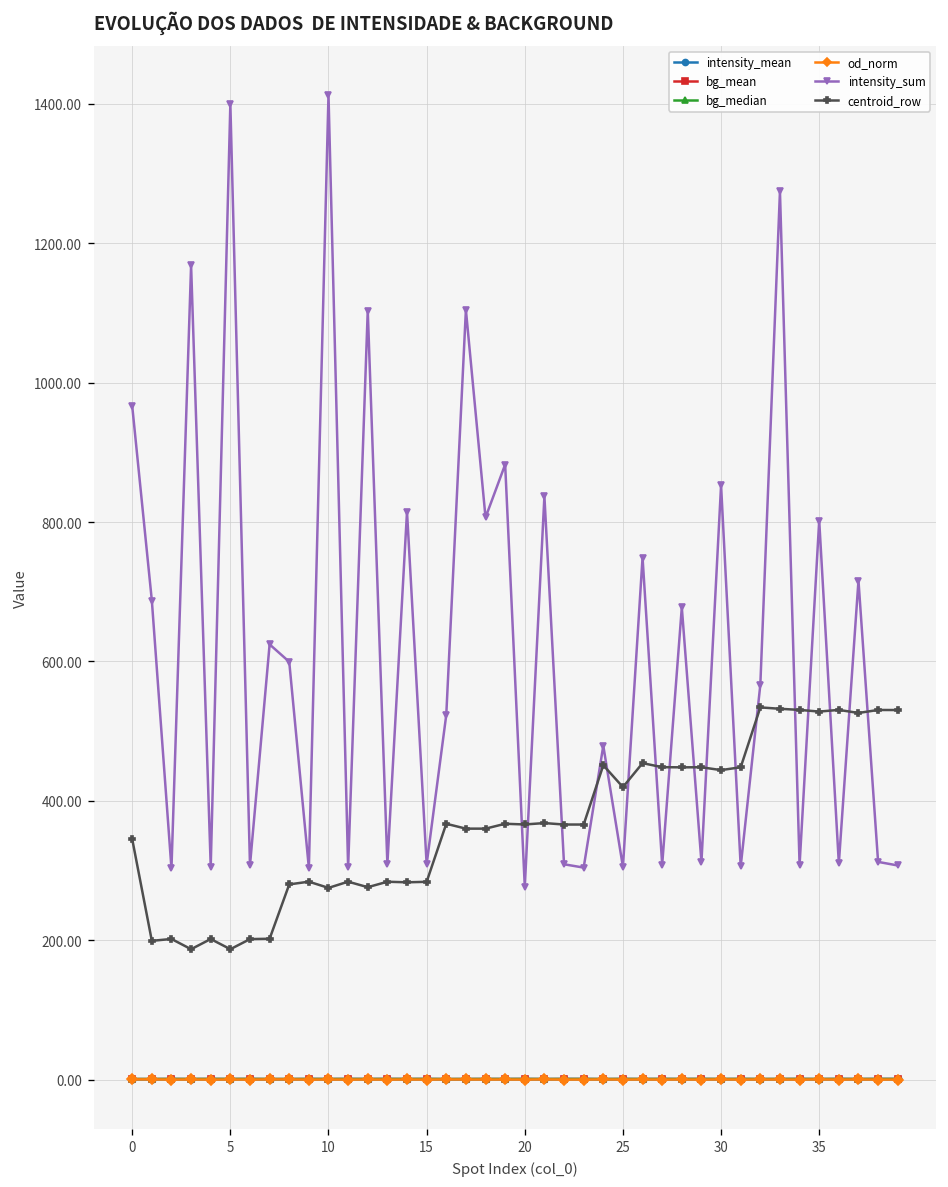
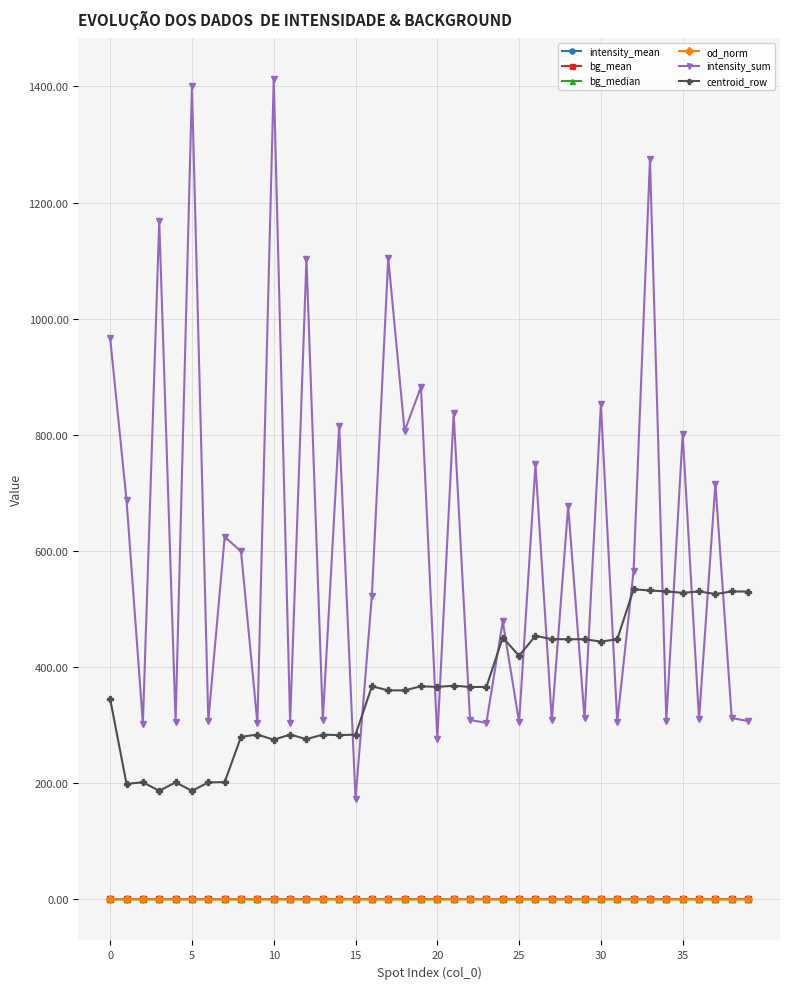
intensity_sum, 15: 310 -> 170
